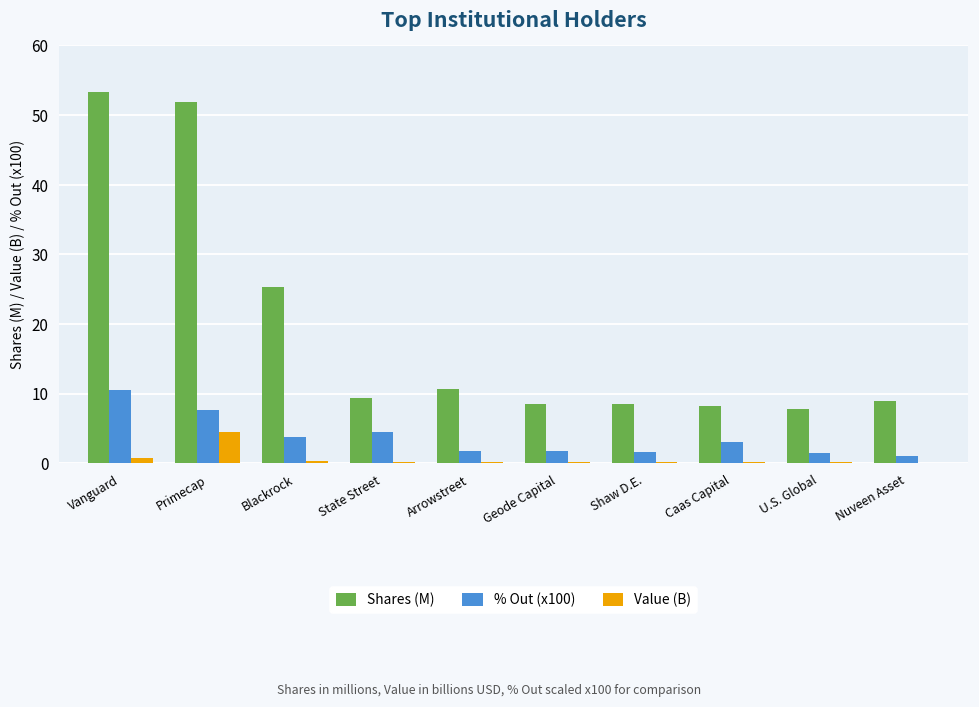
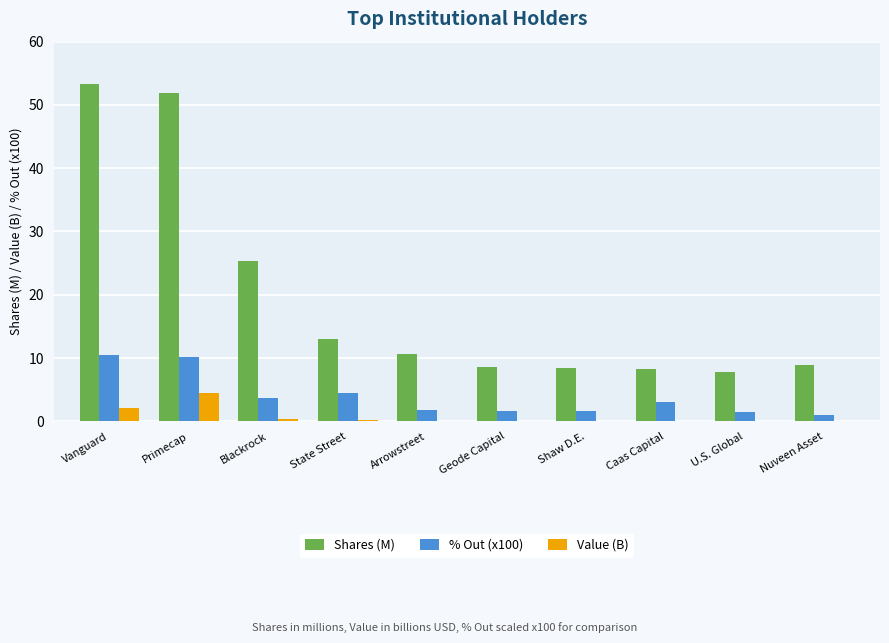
Value (B), Vanguard: 1 -> 2
% Out (x100), Primecap: 8 -> 10
Shares (M), State Street: 9 -> 13
